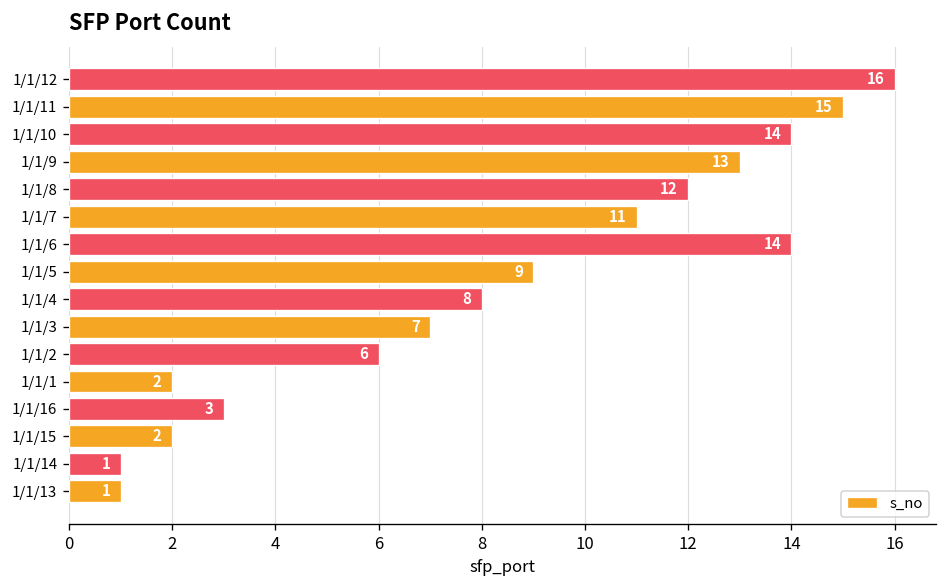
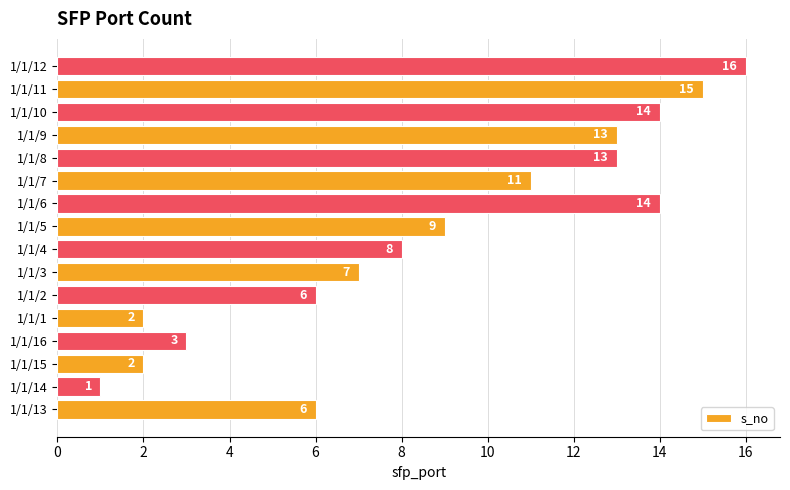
1/1/8: 12 -> 13
1/1/13: 1 -> 6
